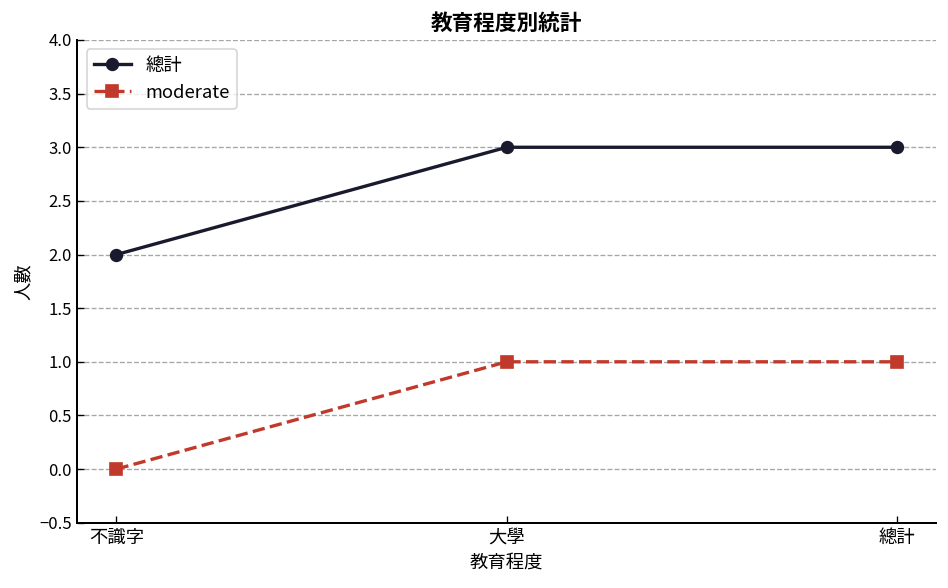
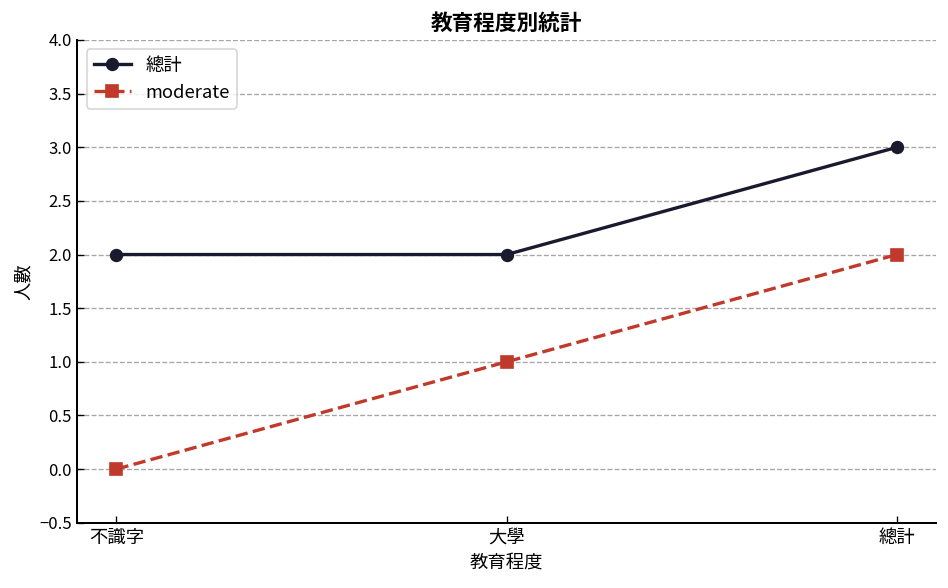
總計, 大學: 3 -> 2
moderate, 總計: 1 -> 2
